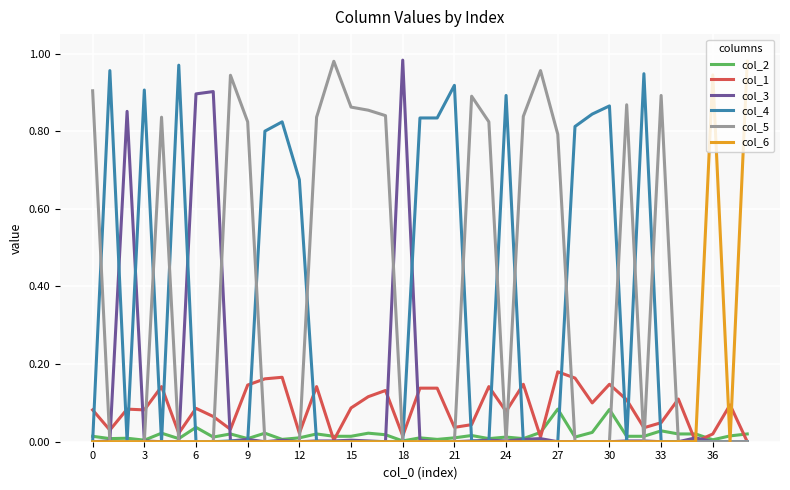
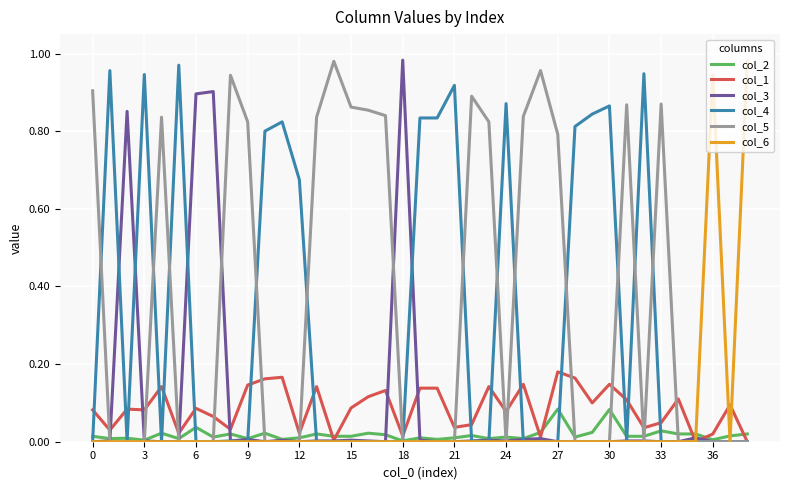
col_4, 3: 0.91 -> 0.95
col_4, 24: 0.89 -> 0.87
col_5, 33: 0.89 -> 0.87
